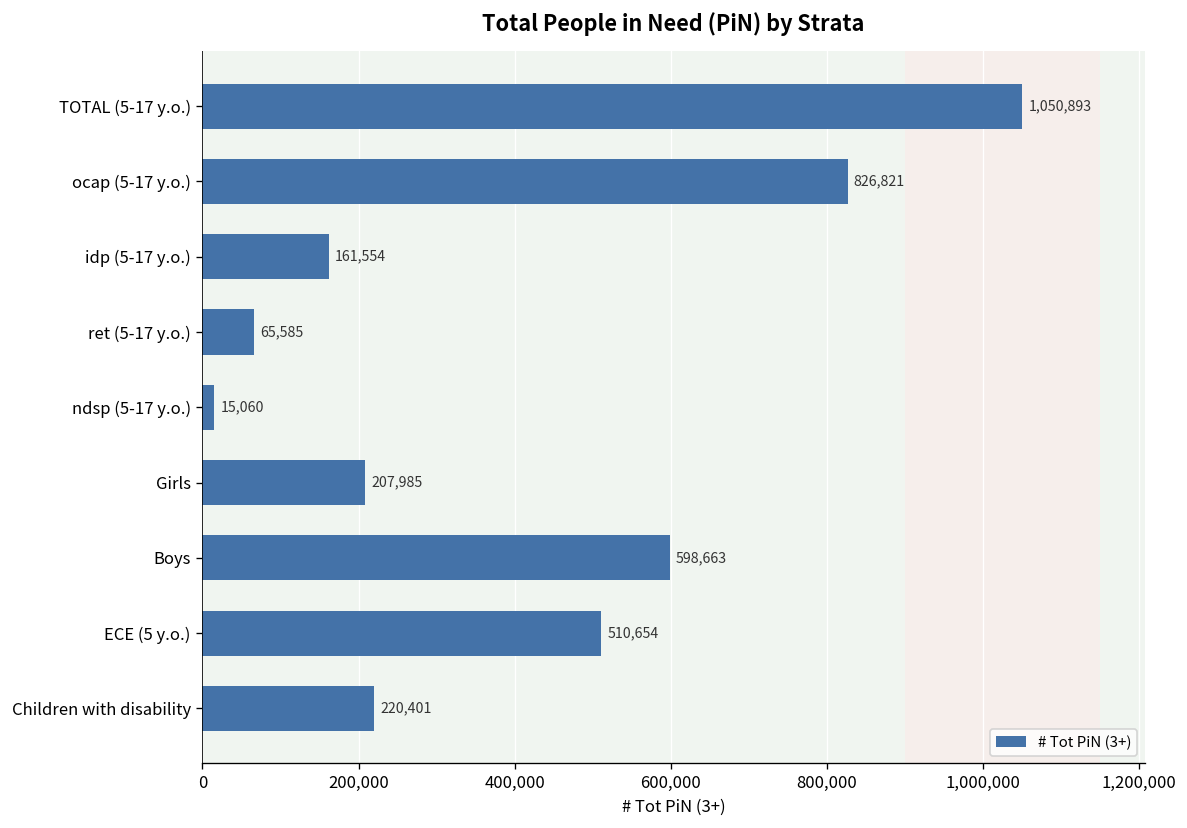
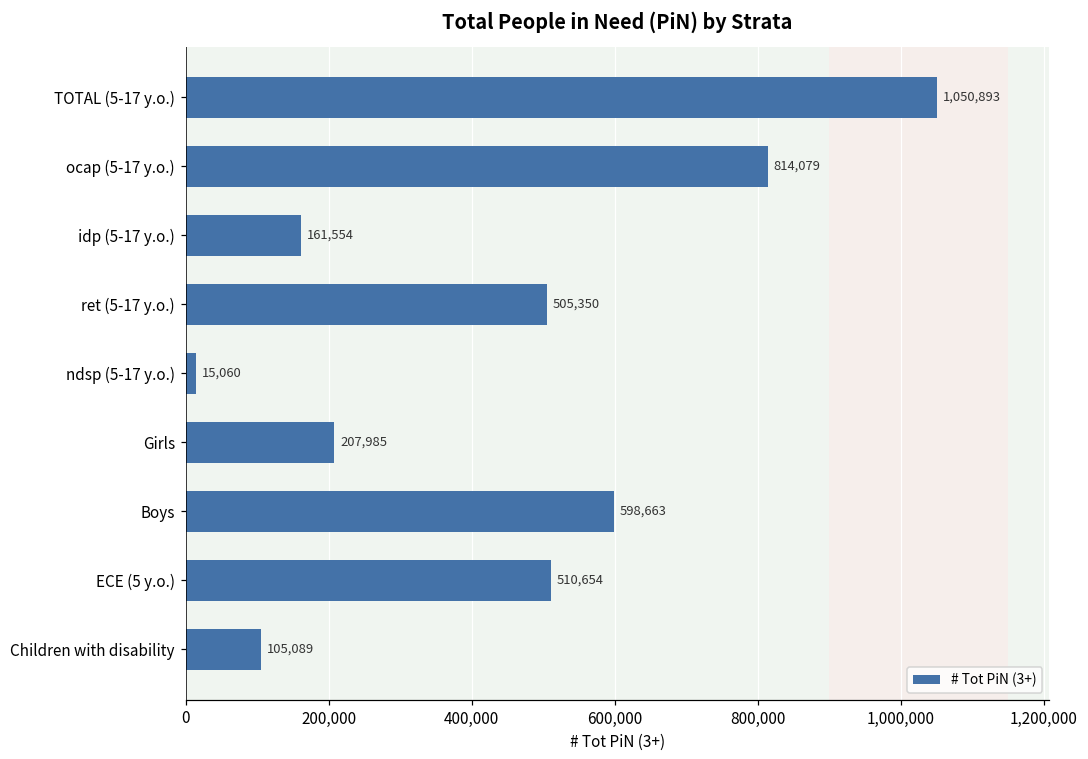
ocap (5-17 y.o.): 826,821 -> 814,079
ret (5-17 y.o.): 65,585 -> 505,350
Children with disability: 220,401 -> 105,089
